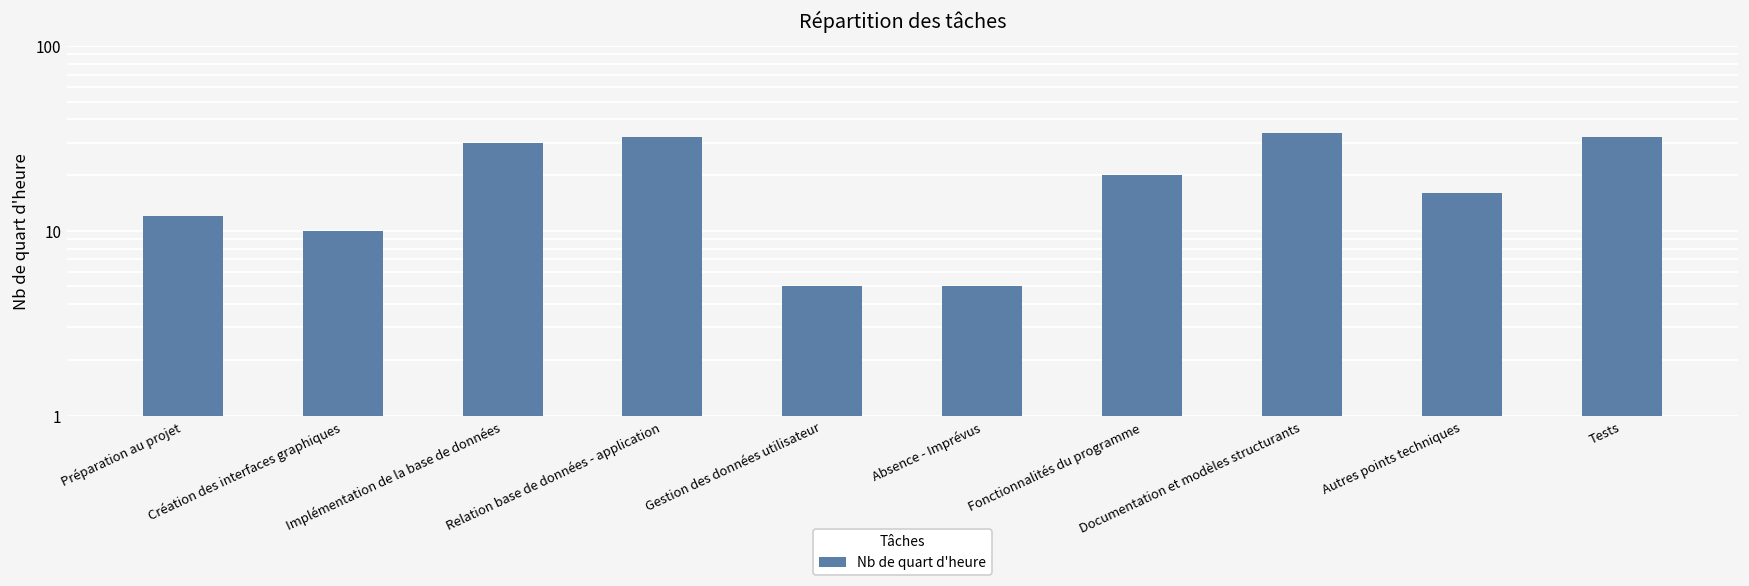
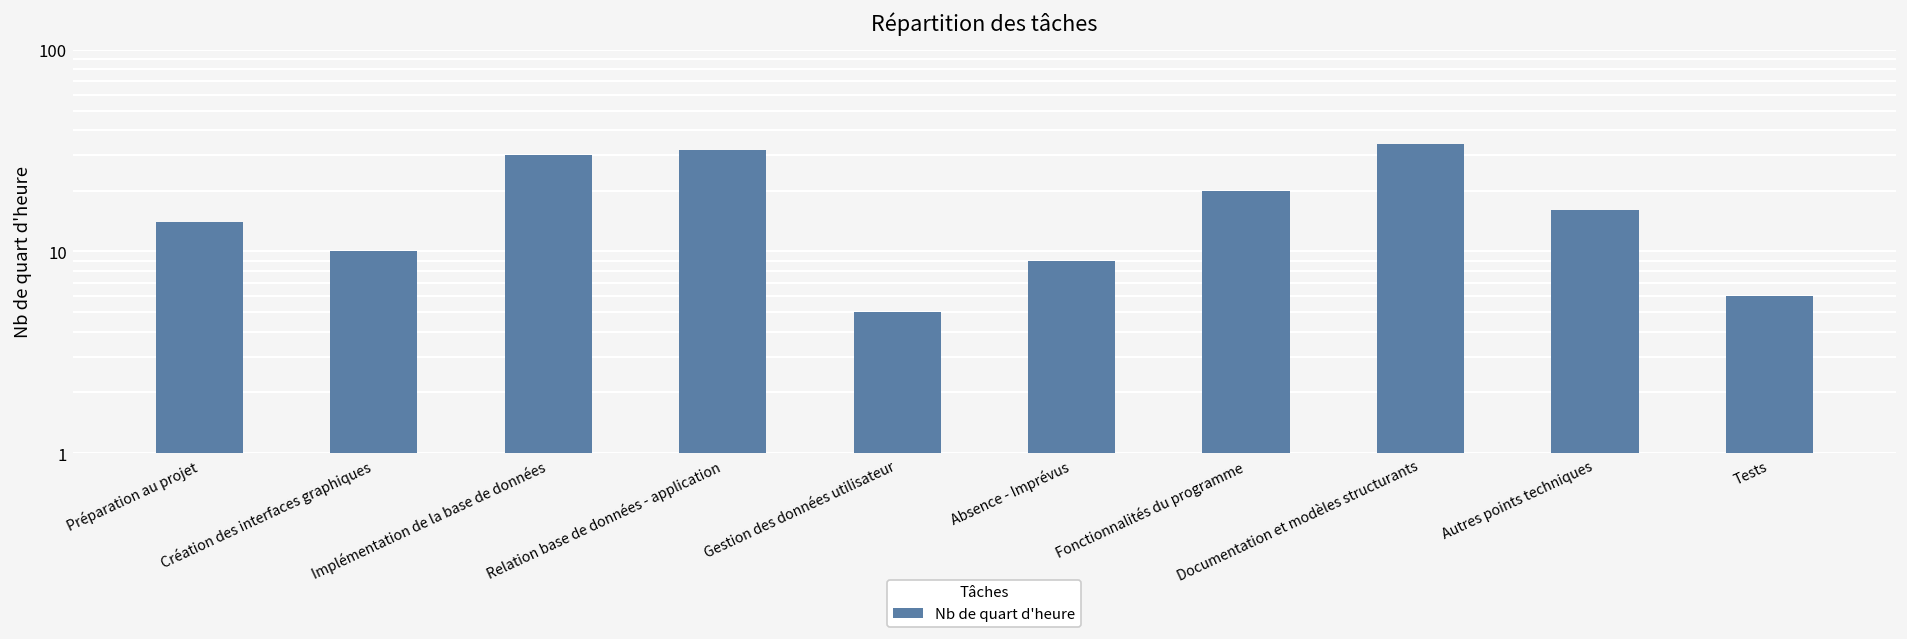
Préparation au projet: 12 -> 14
Absence - Imprévus: 5 -> 9
Tests: 32 -> 6
